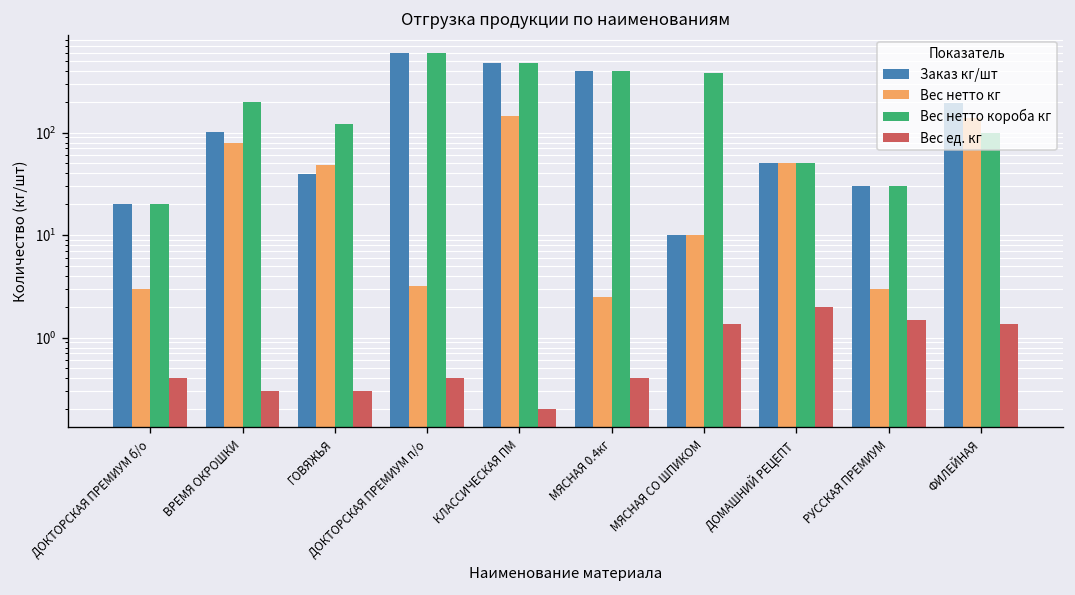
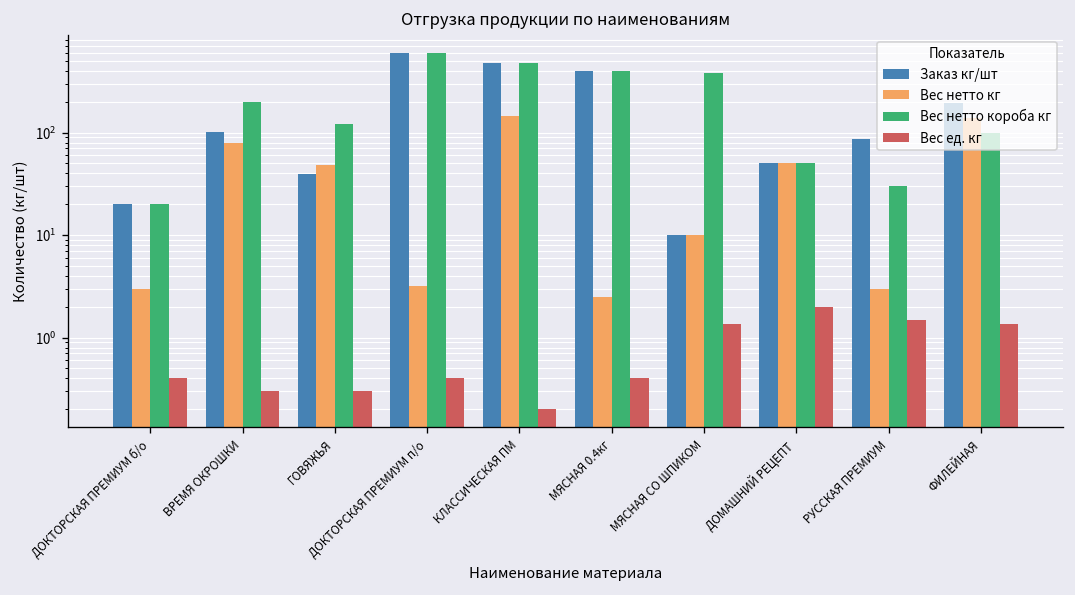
Заказ кг/шт, РУССКАЯ ПРЕМИУМ: 30 -> 90
